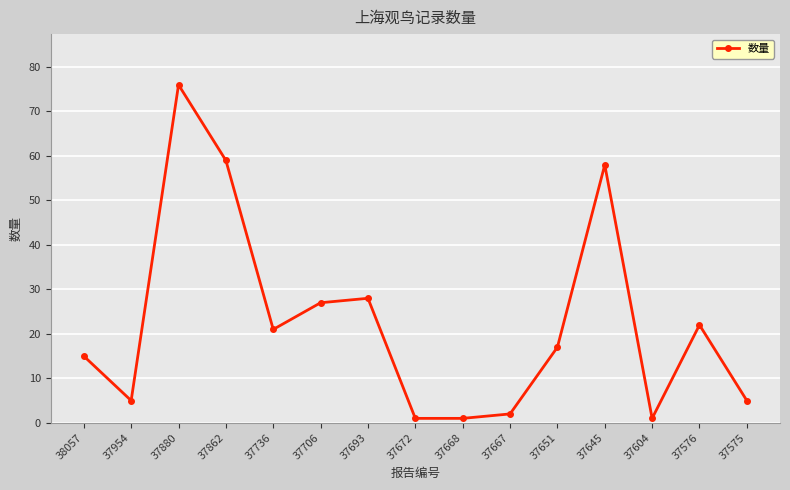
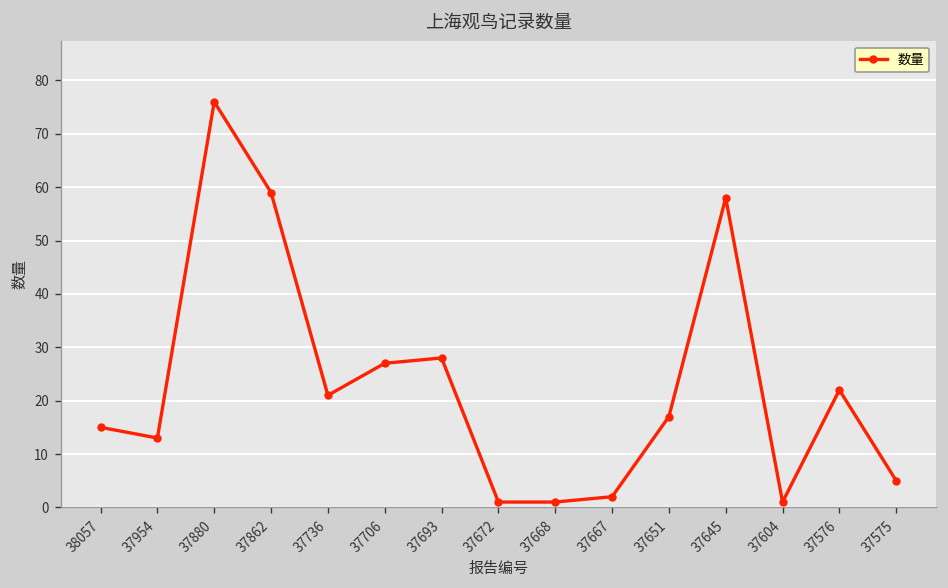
37954: 5 -> 13
